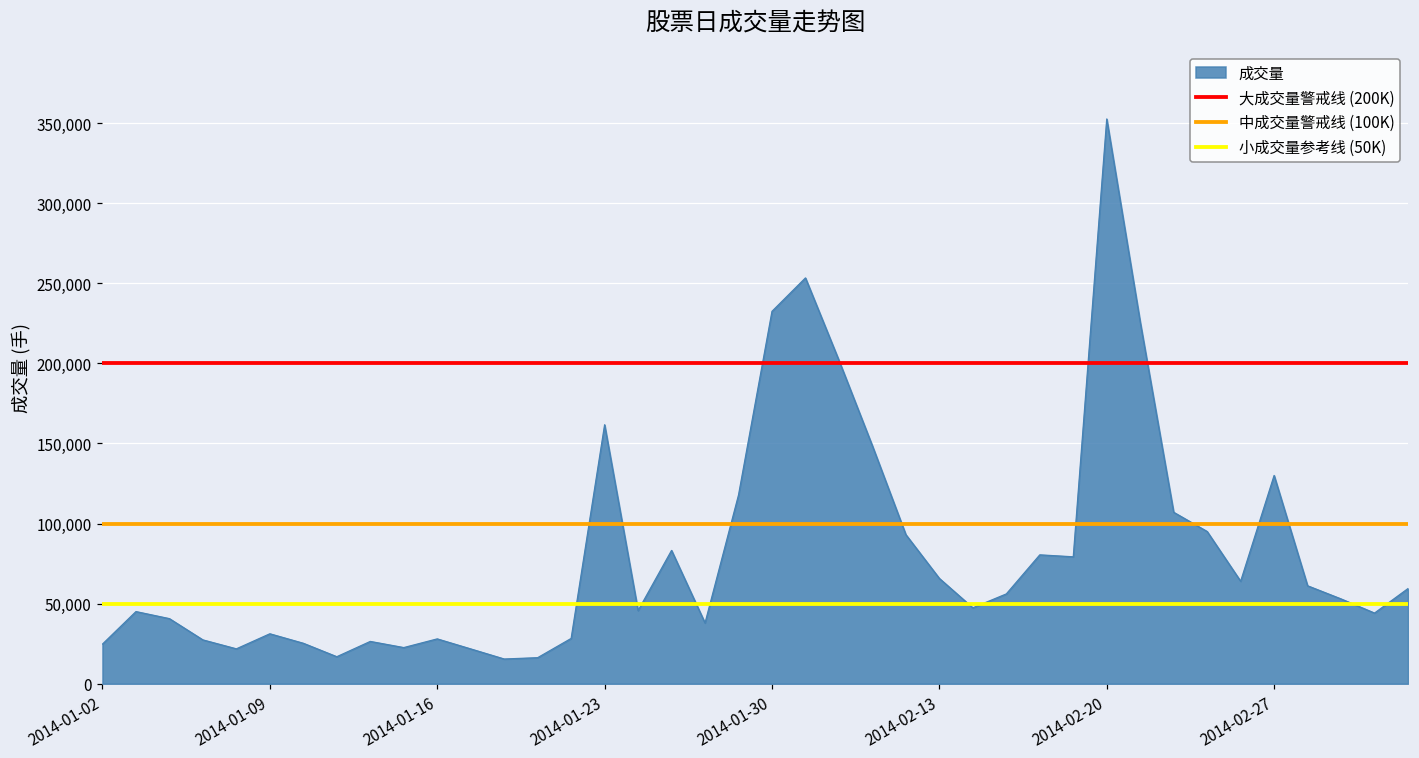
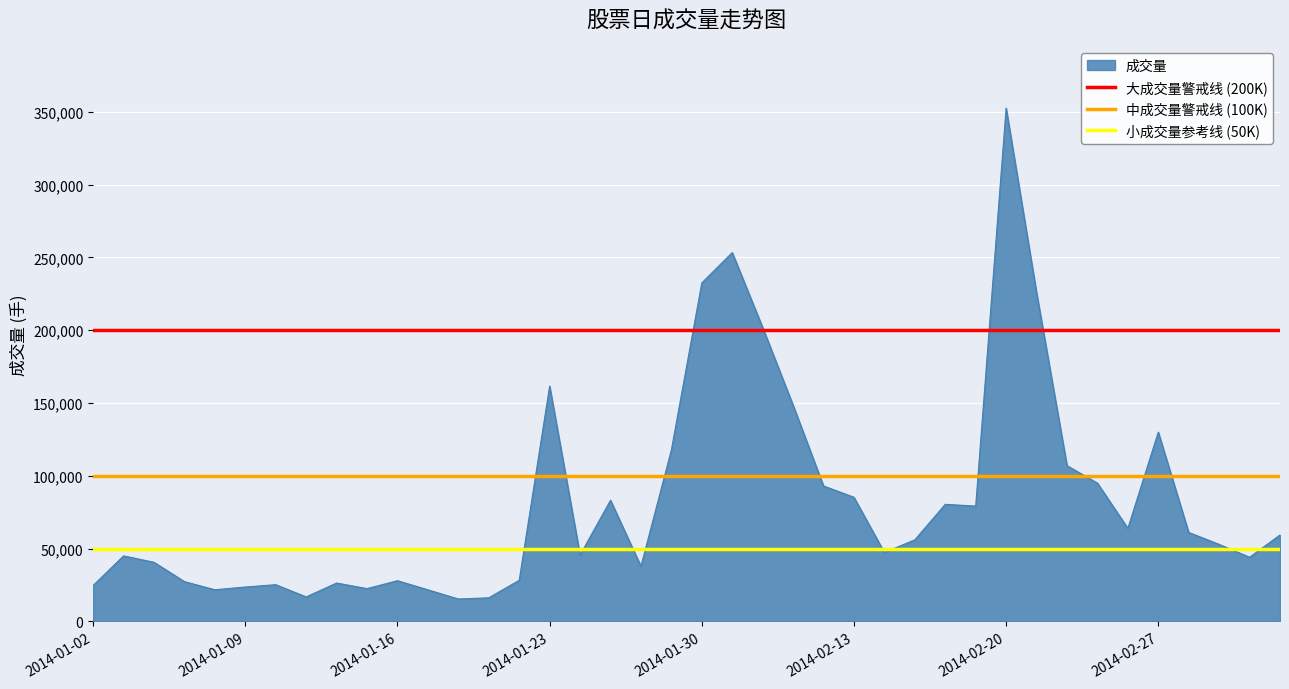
2014-01-09: 31,000 -> 24,000
2014-02-13: 66,000 -> 85,000
